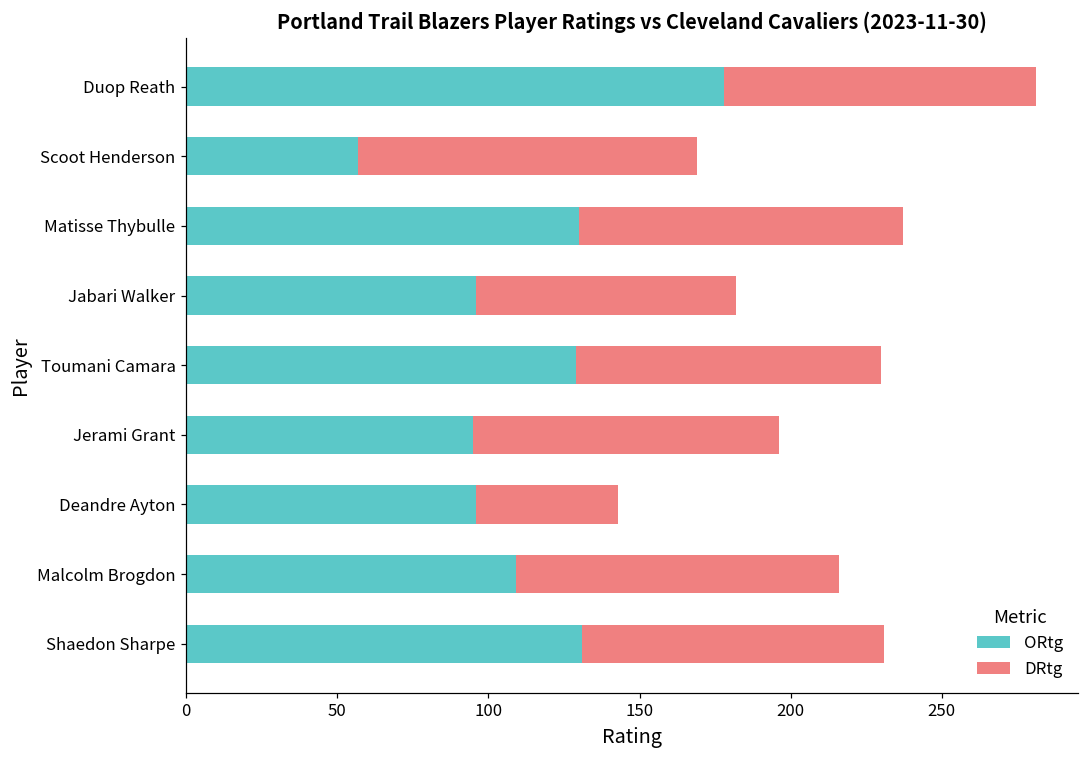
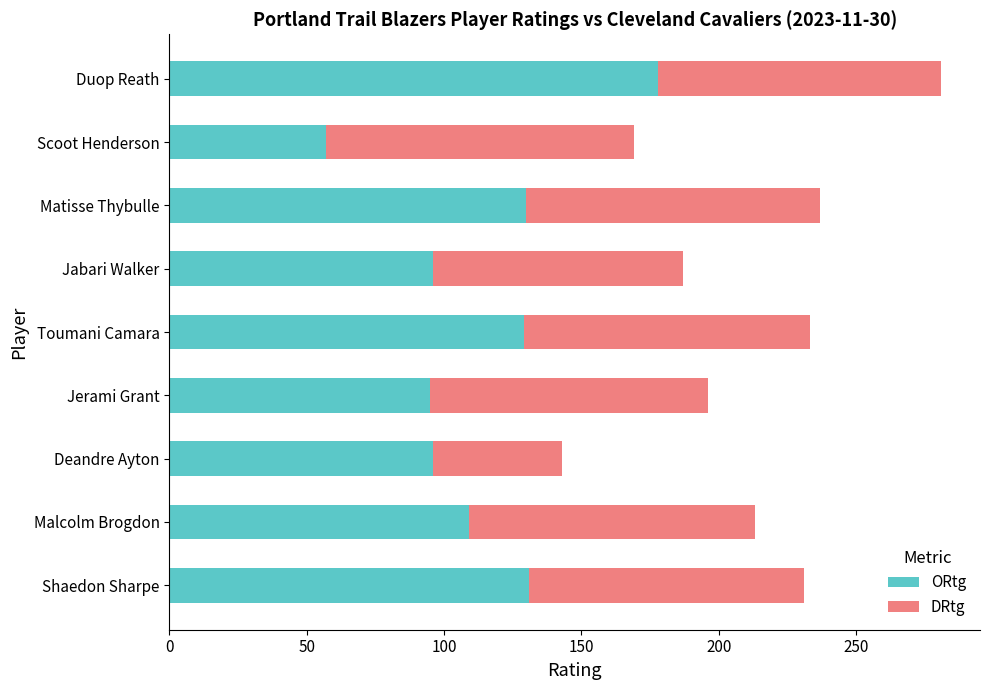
DRtg, Jabari Walker: 86 -> 91
DRtg, Toumani Camara: 101 -> 104
DRtg, Malcolm Brogdon: 107 -> 104
